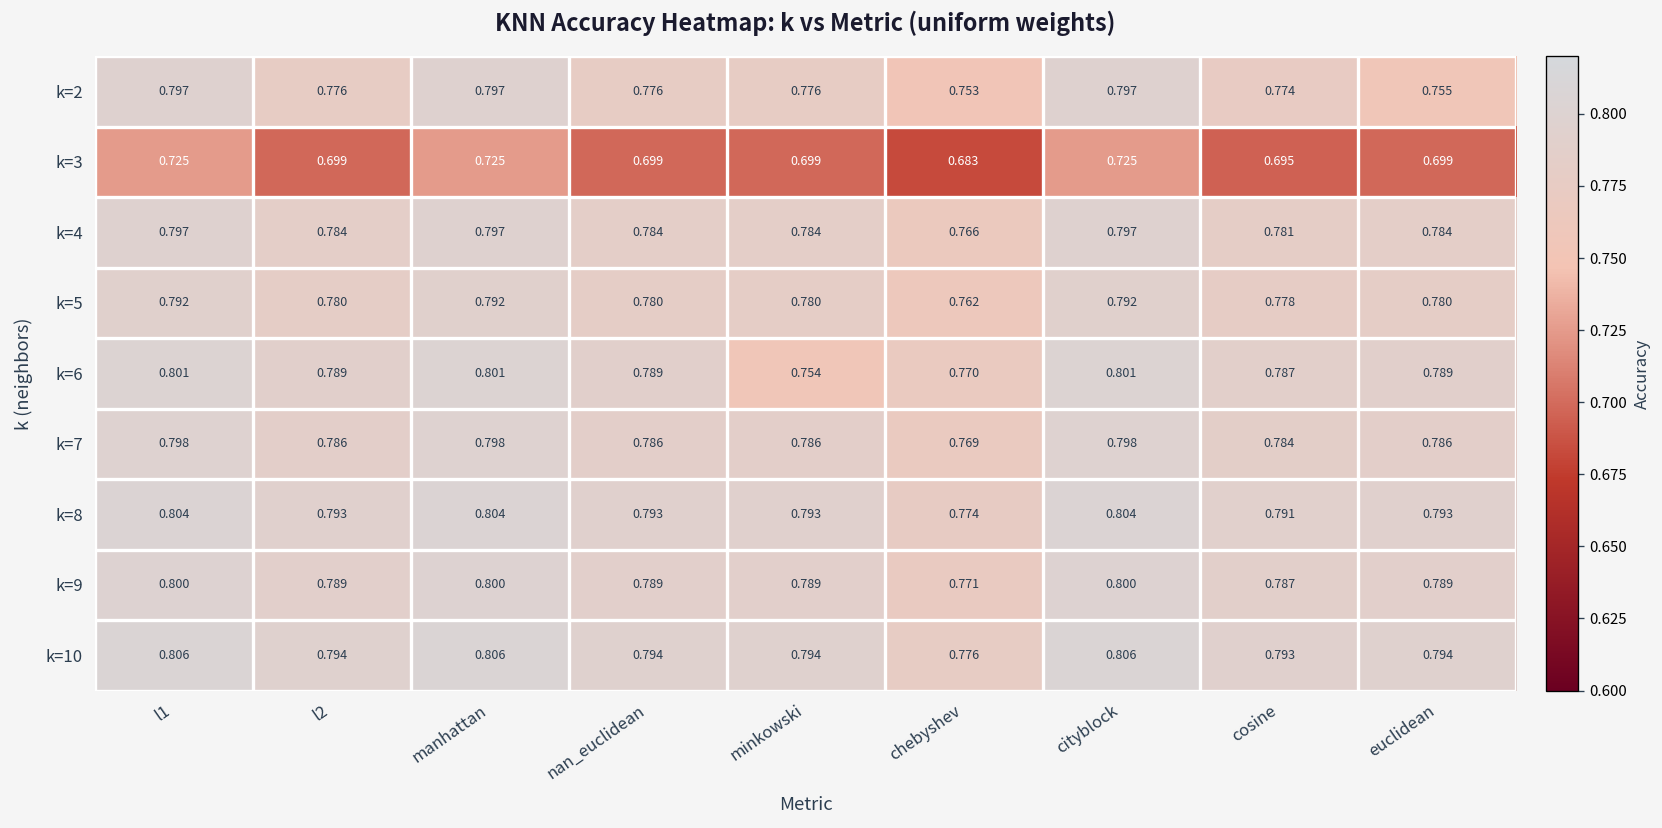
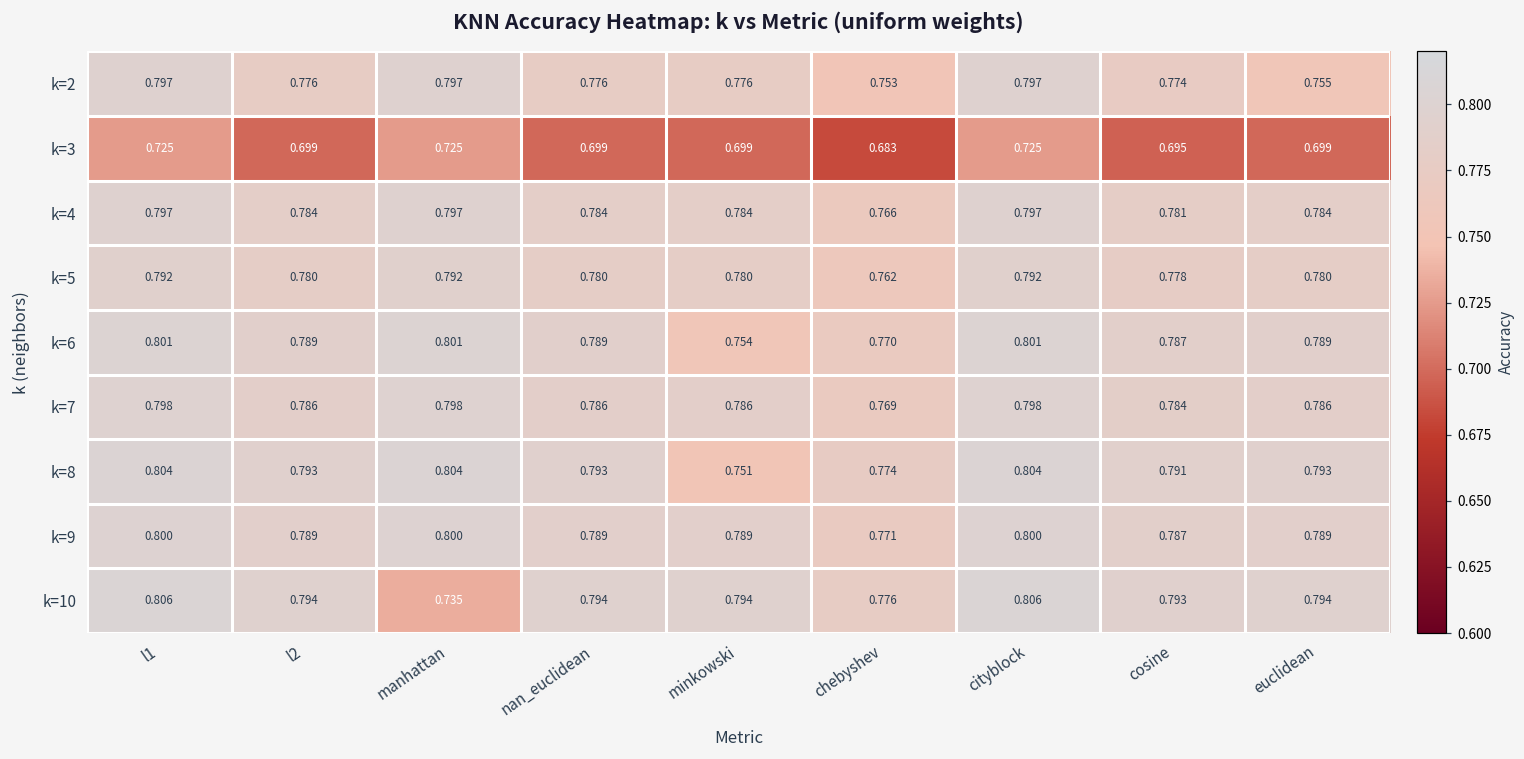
k=8, minkowski: 0.793 -> 0.751
k=10, manhattan: 0.806 -> 0.735
